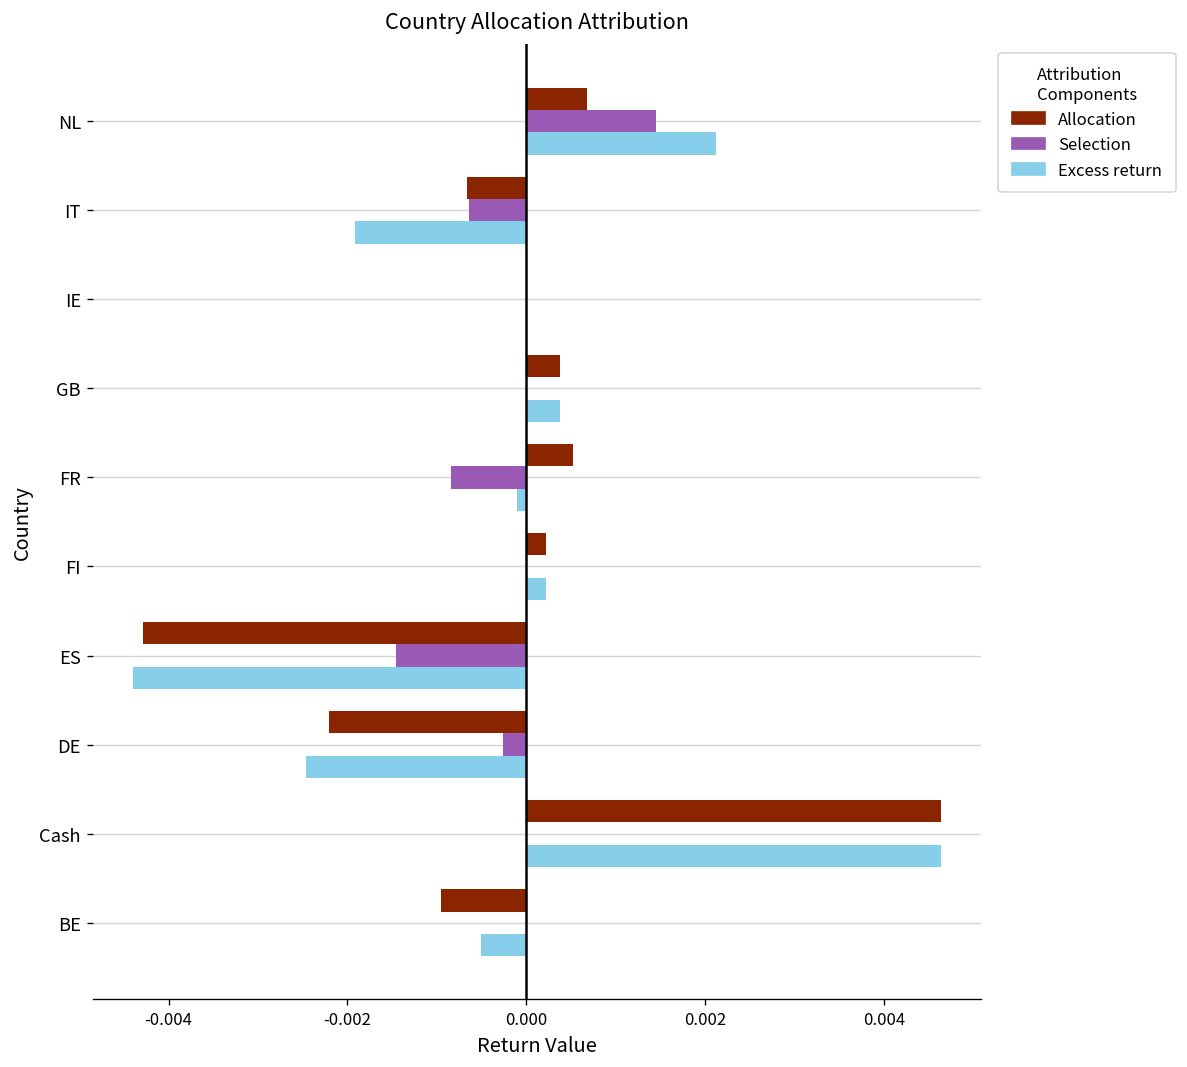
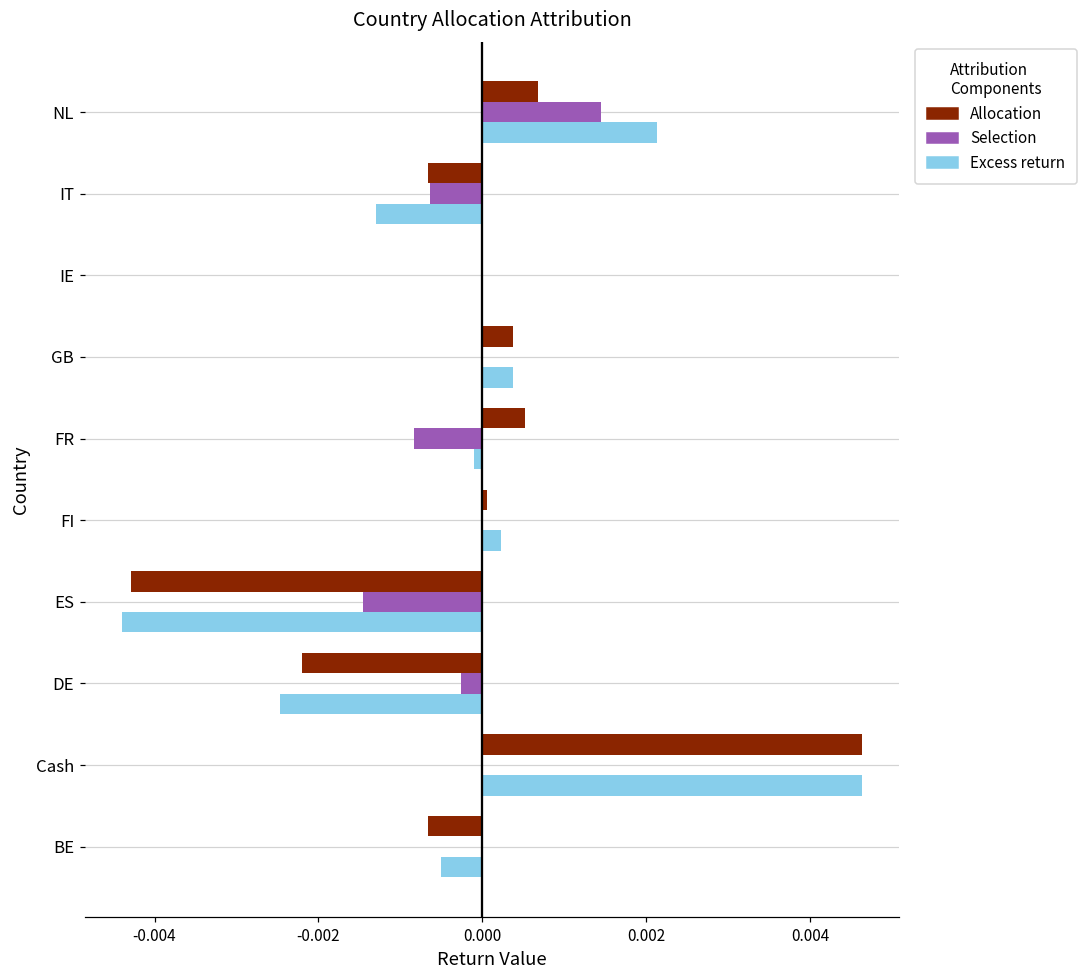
Excess return, IT: -0.0019 -> -0.0013
Allocation, FI: 0.0002 -> 0.0001
Allocation, BE: -0.0009 -> -0.0007
